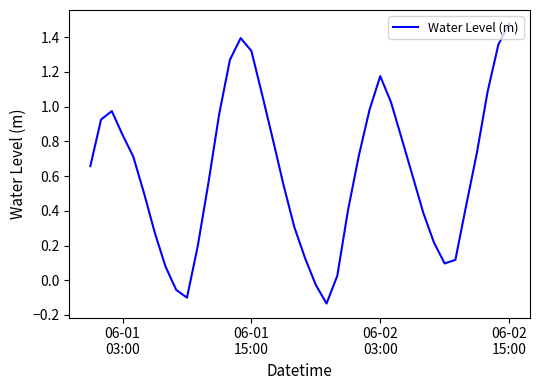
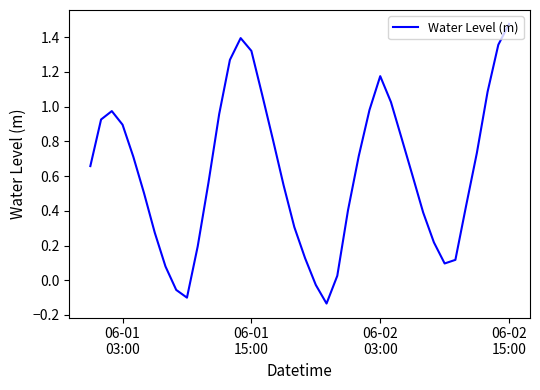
06-01 03:00: 0.84 -> 0.90
